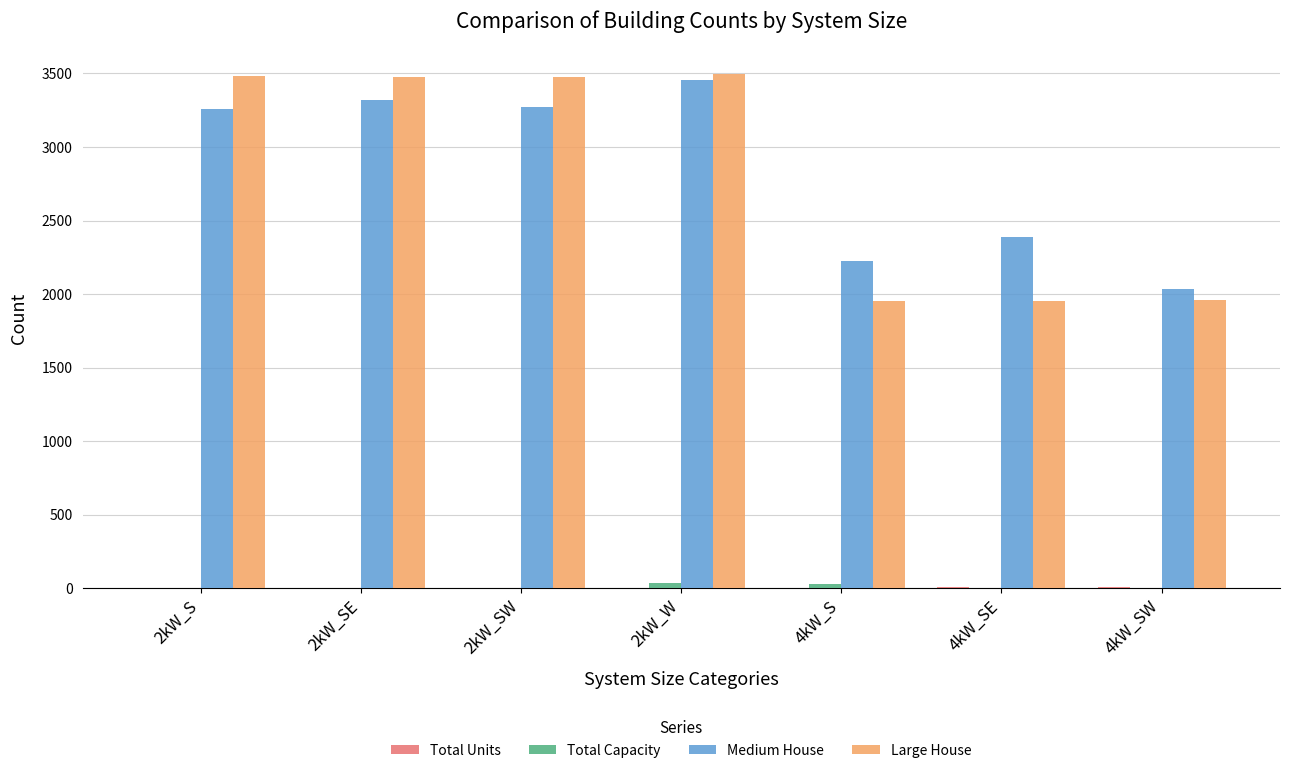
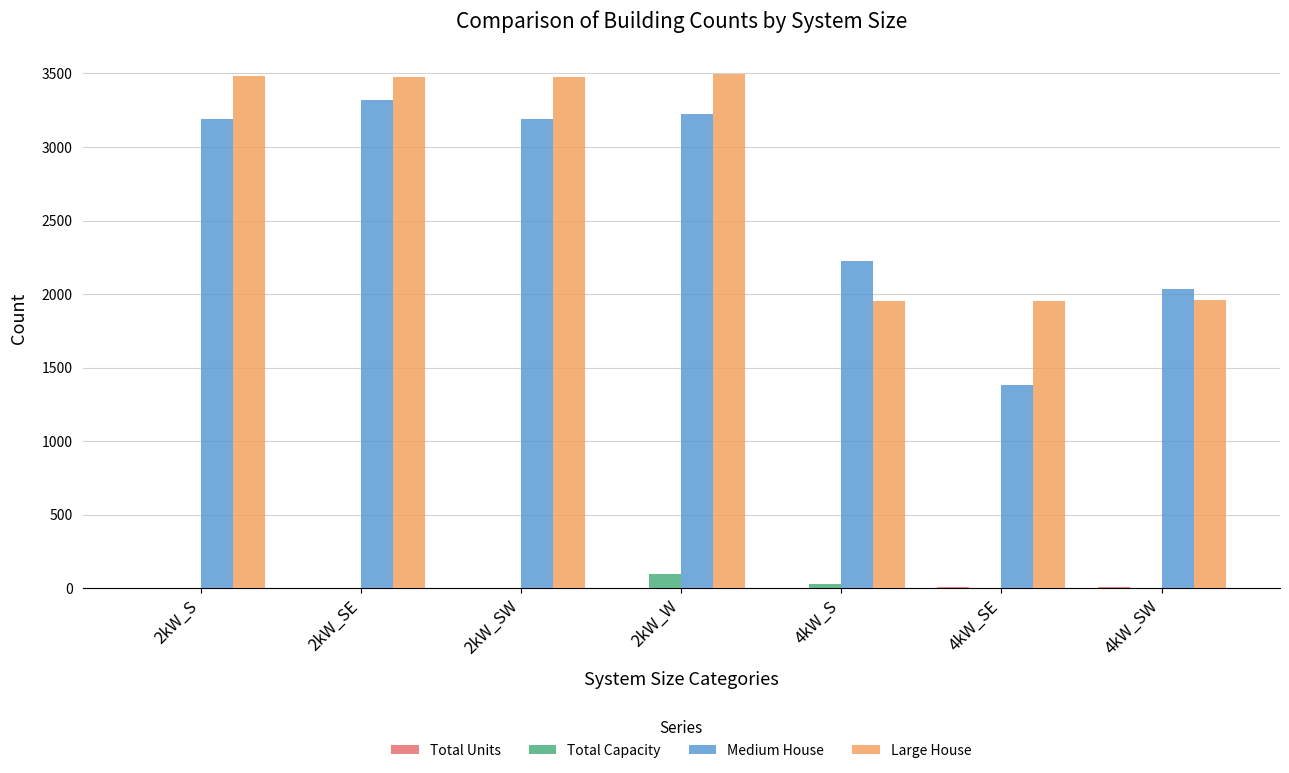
Medium House, 2kW_S: 3260 -> 3190
Medium House, 2kW_SW: 3270 -> 3190
Total Capacity, 2kW_W: 30 -> 100
Medium House, 2kW_W: 3460 -> 3230
Medium House, 4kW_SE: 2390 -> 1390
